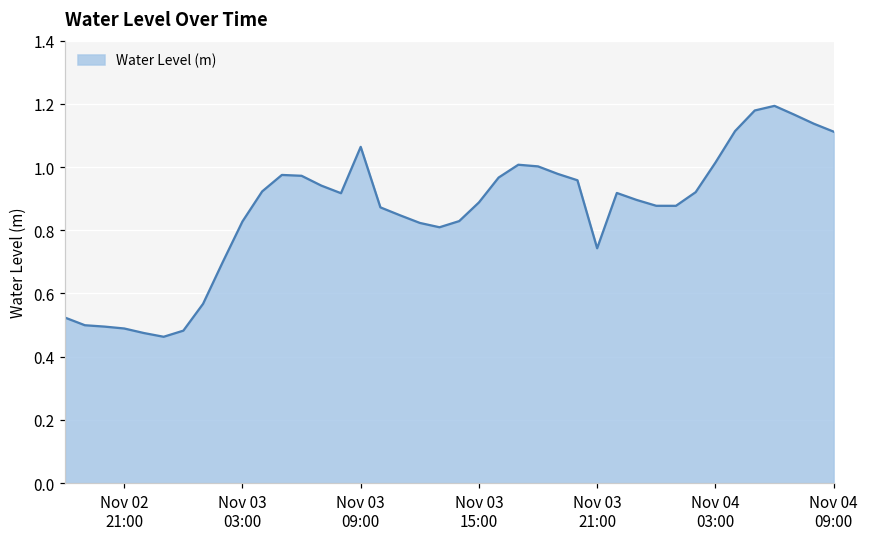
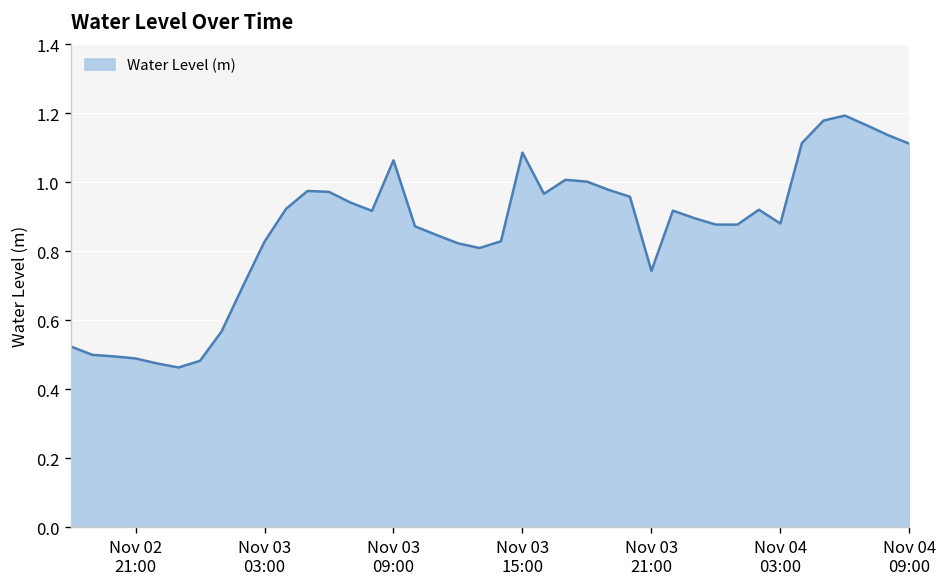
Nov 03 15:00: 0.89 -> 1.09
Nov 04 03:00: 1.01 -> 0.88
